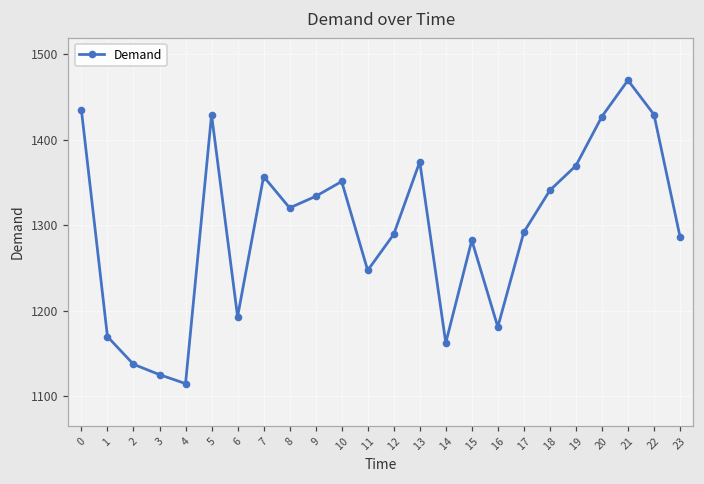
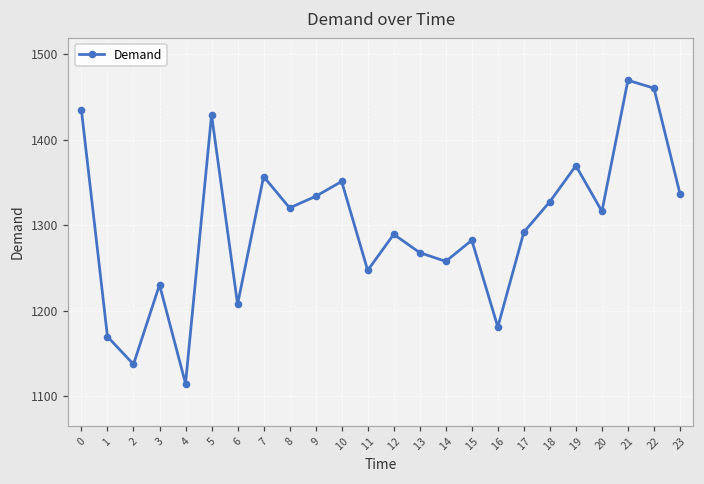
3: 1130 -> 1230
6: 1190 -> 1210
13: 1370 -> 1270
14: 1160 -> 1260
18: 1340 -> 1330
20: 1430 -> 1320
22: 1430 -> 1460
23: 1290 -> 1340
